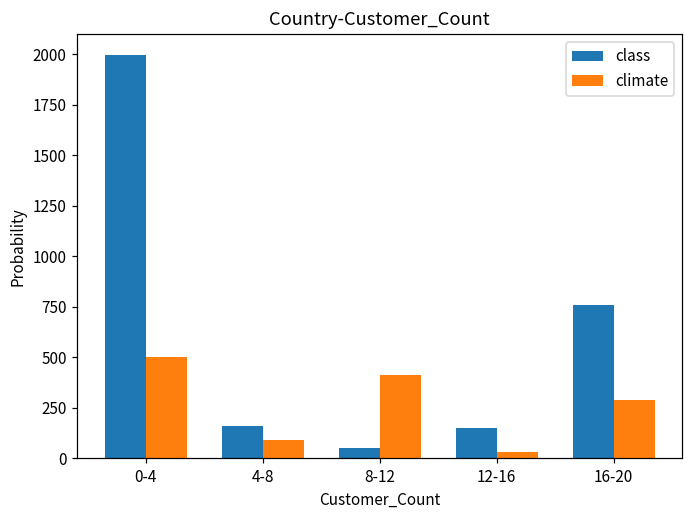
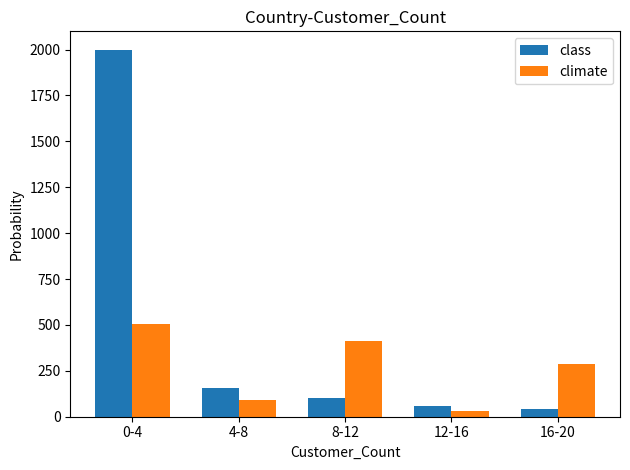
class, 8-12: 50 -> 100
class, 12-16: 150 -> 60
class, 16-20: 760 -> 40
